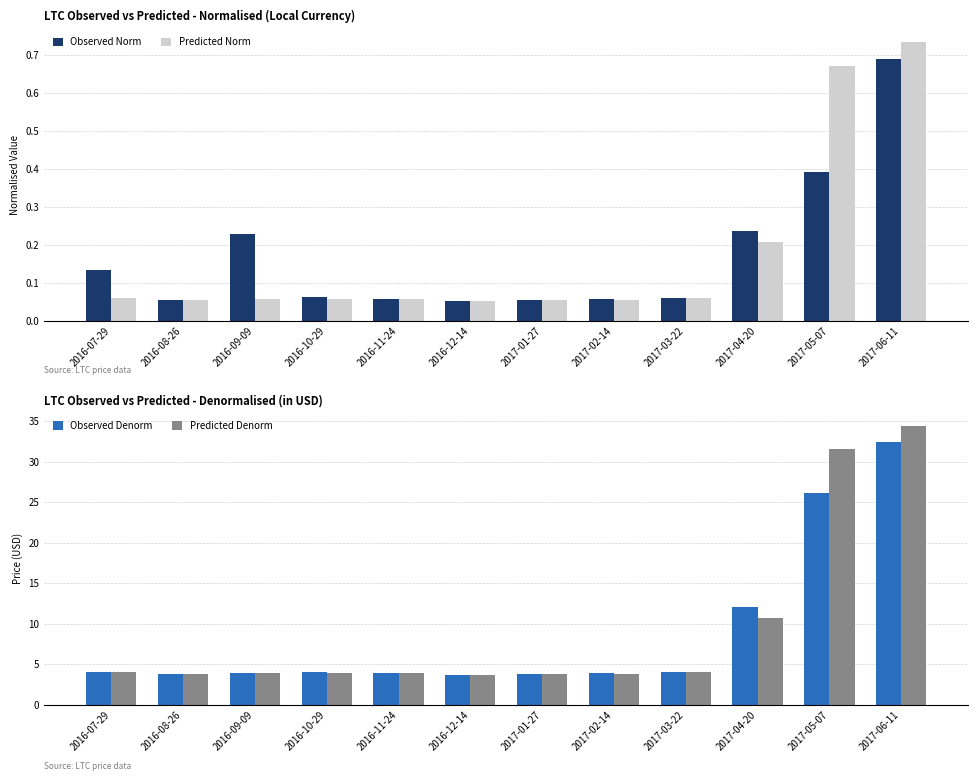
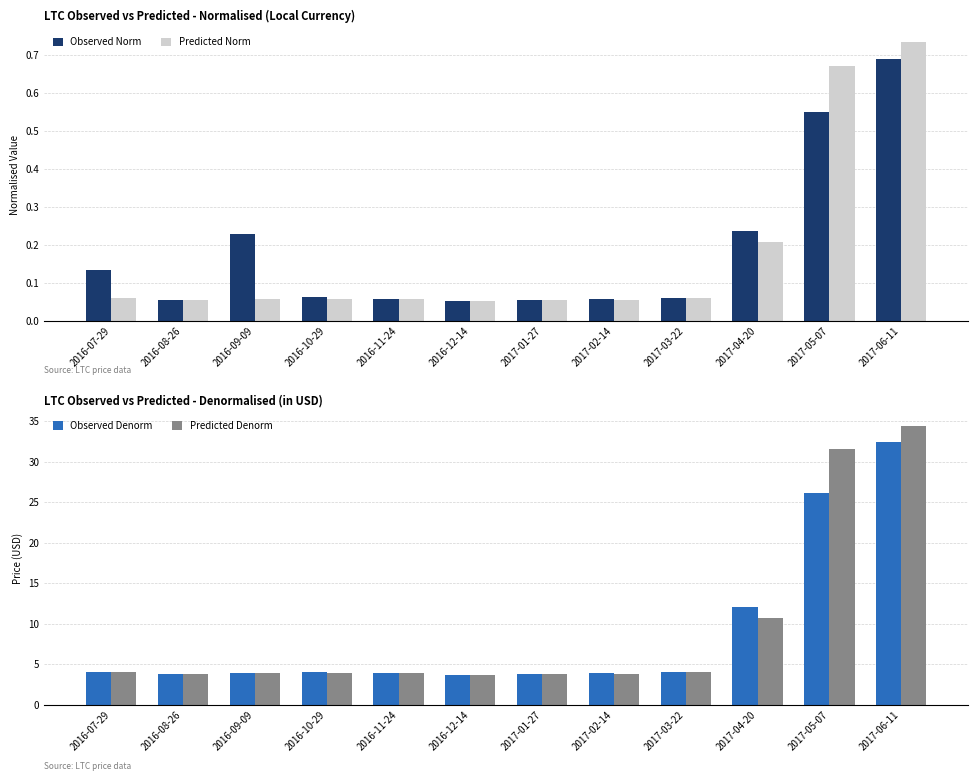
LTC Observed vs Predicted - Normalised (Local Currency), Observed Norm, 2017-05-07: 0.39 -> 0.55
